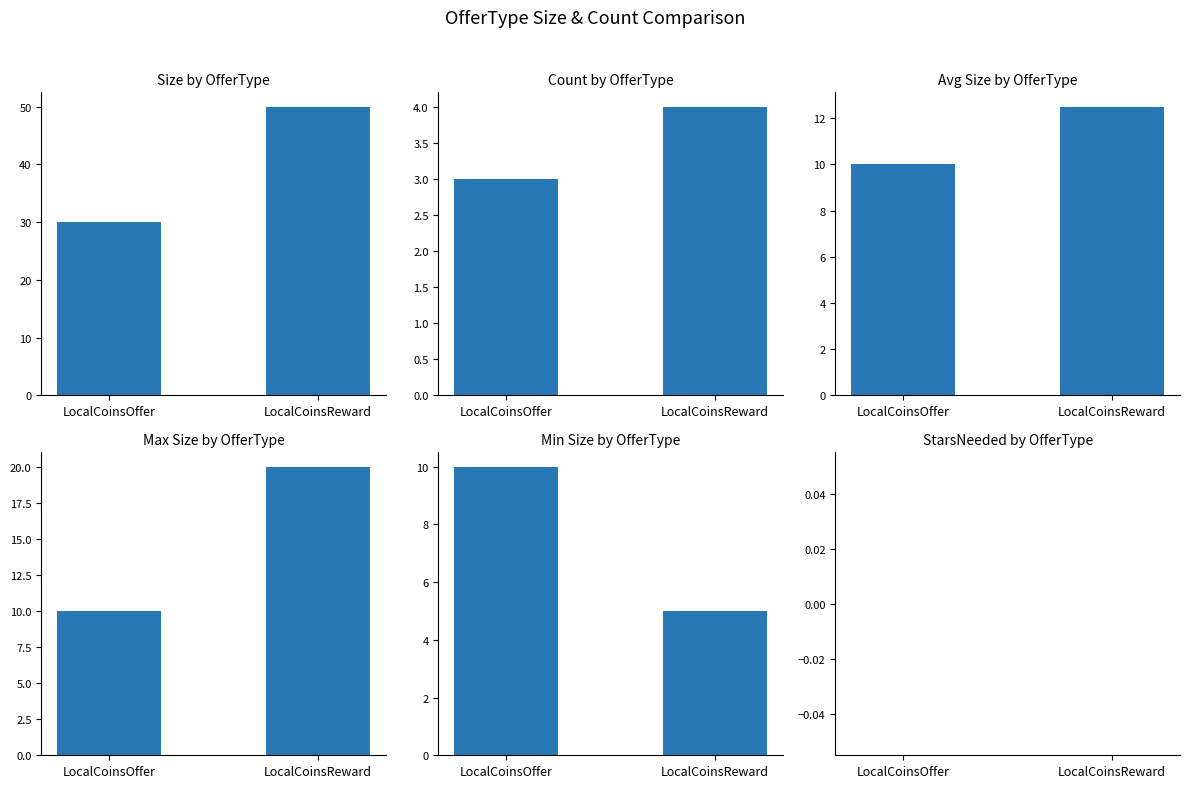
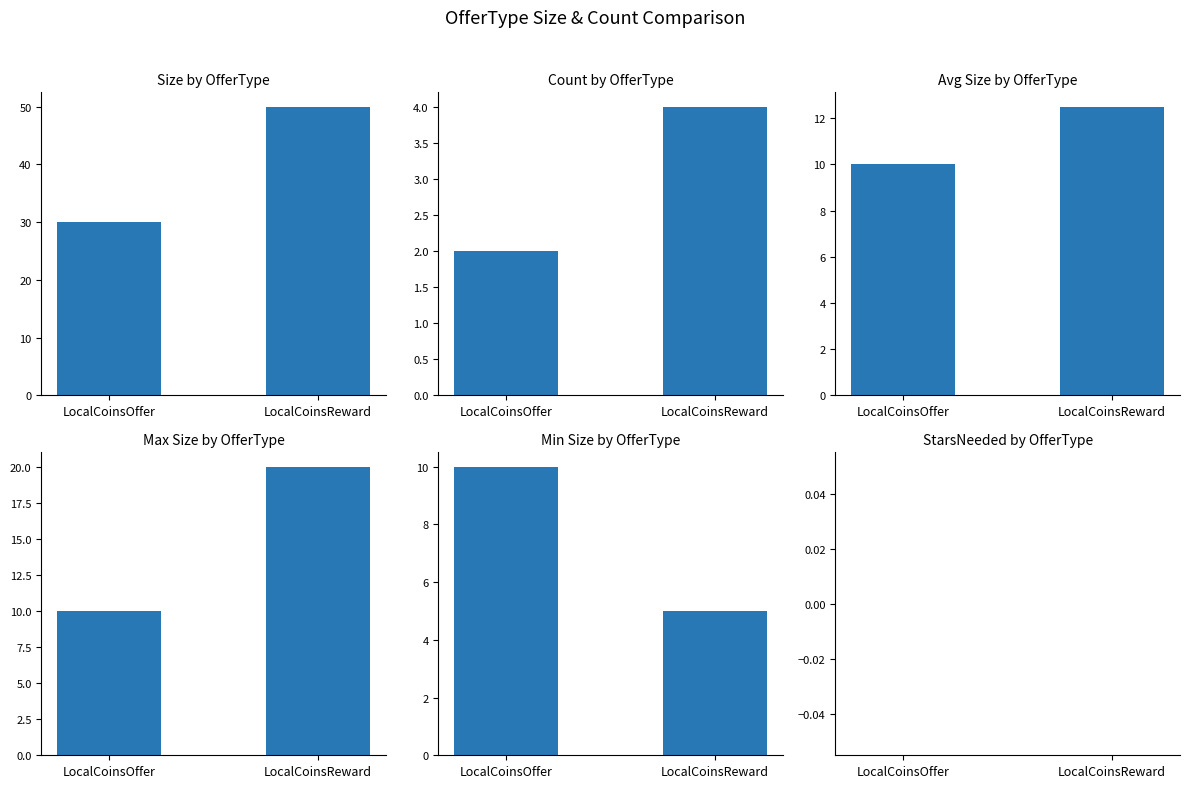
Count by OfferType, LocalCoinsOffer: 3 -> 2
